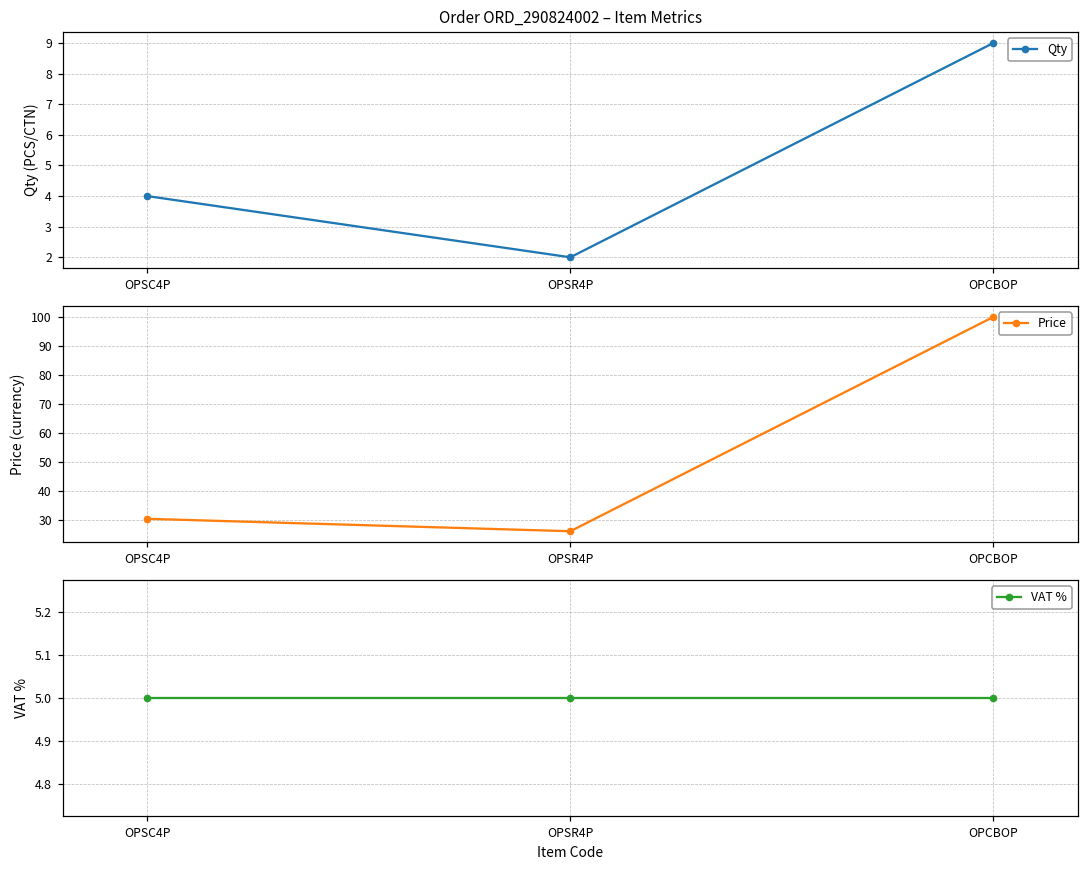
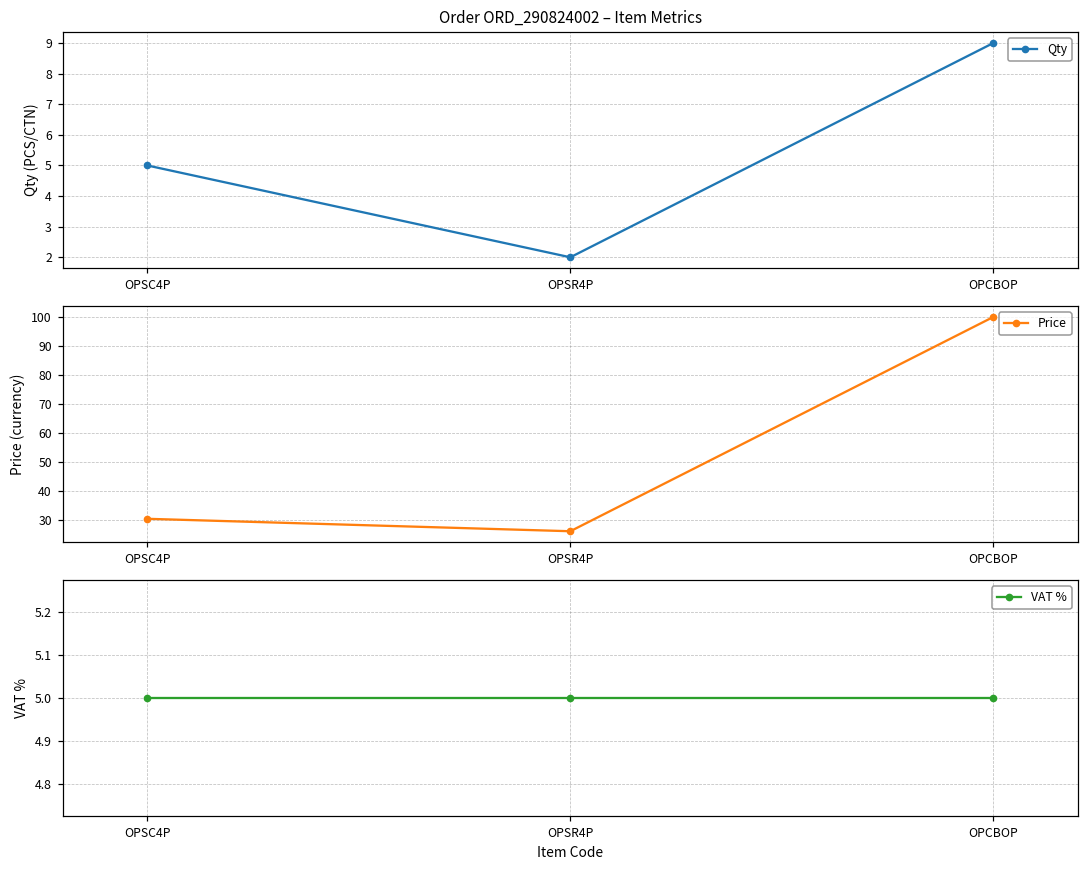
Order ORD_290824002 – Item Metrics, OPSC4P: 4 -> 5
